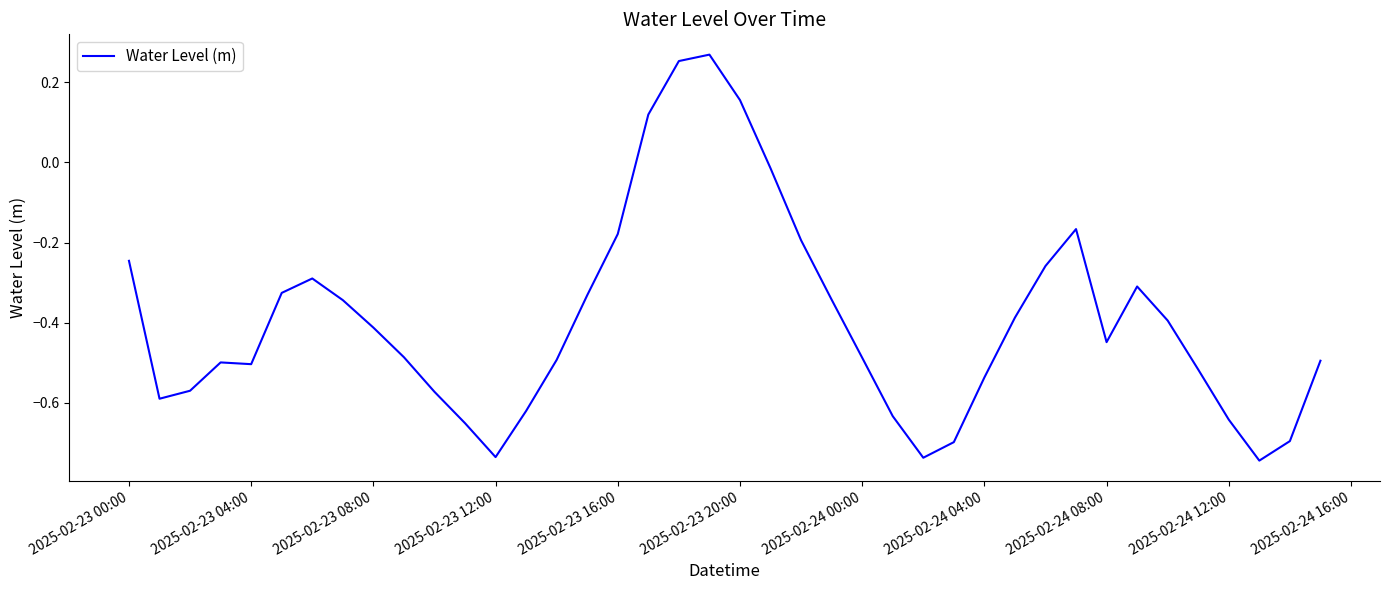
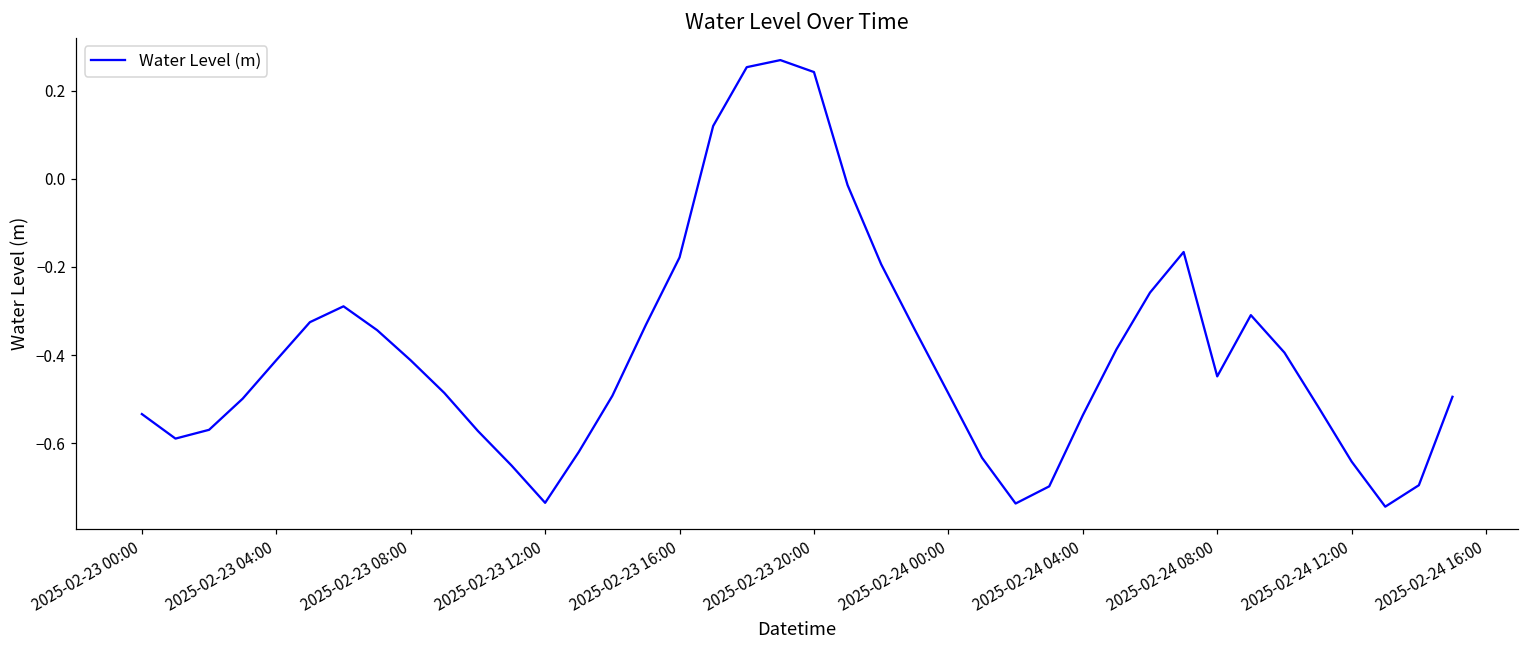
2025-02-23 00:00: -0.25 -> -0.53
2025-02-23 04:00: -0.50 -> -0.41
2025-02-23 20:00: 0.16 -> 0.24
